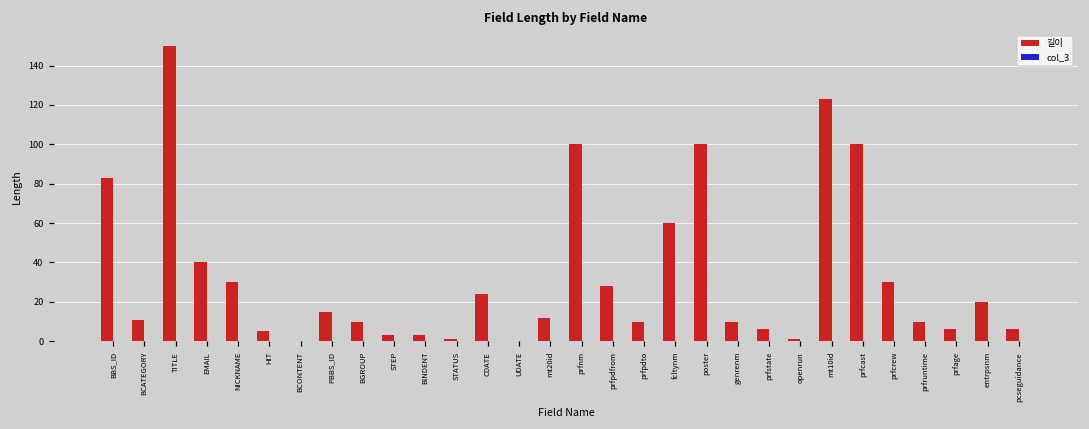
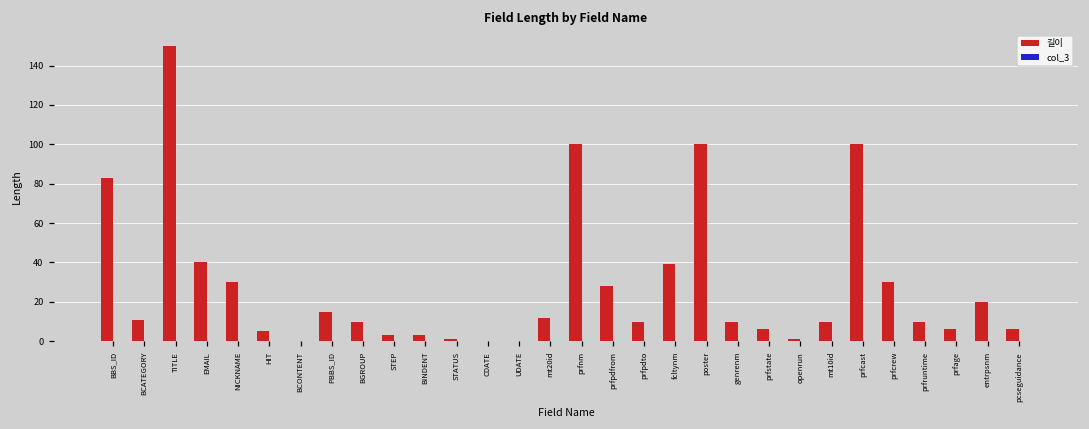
길이, CDATE: 24 -> 0
길이, fcltynm: 60 -> 39
길이, mt10id: 123 -> 10
